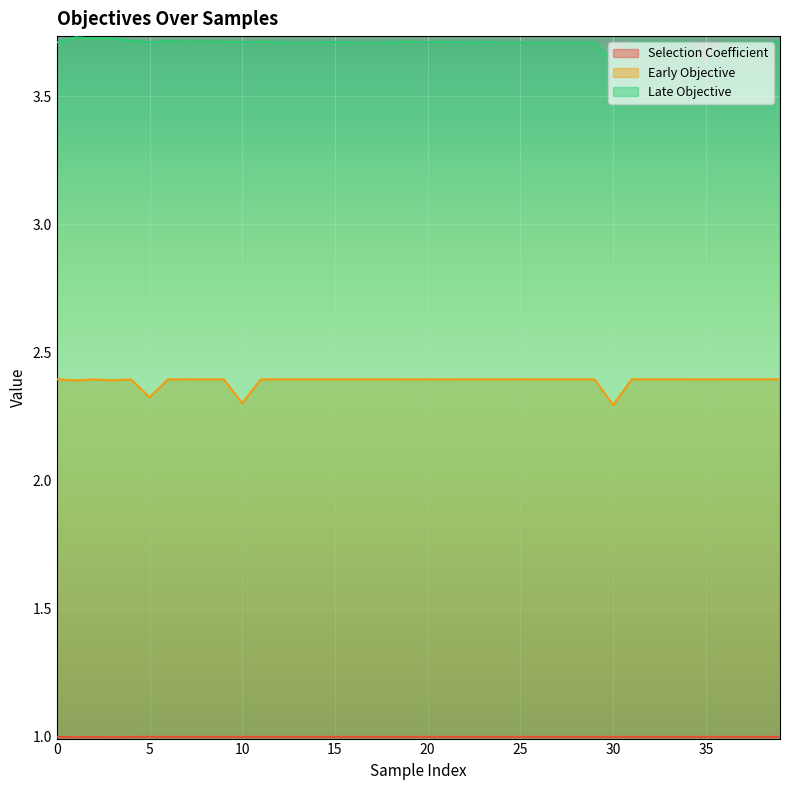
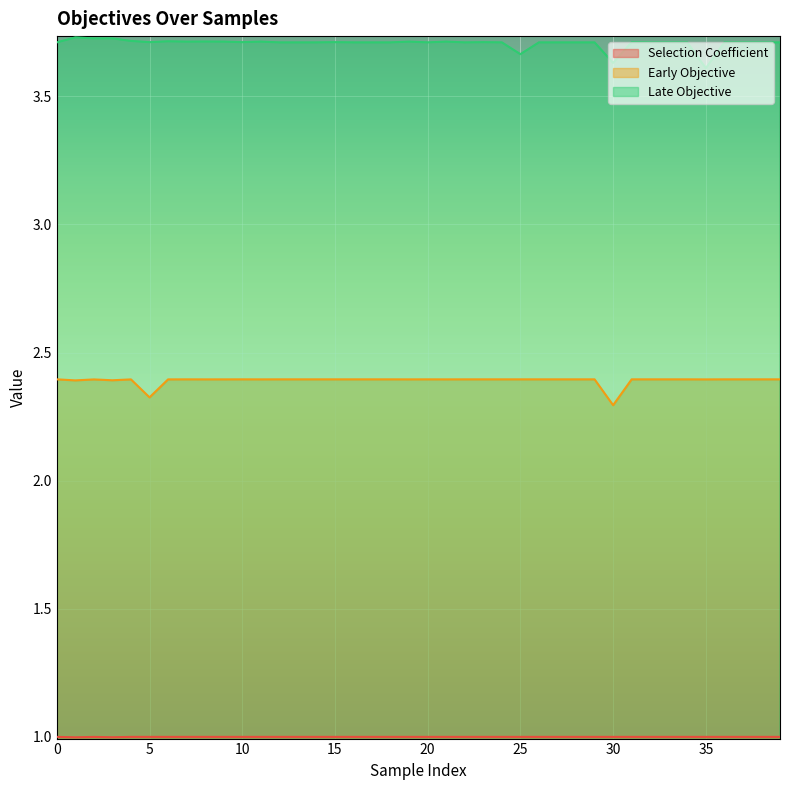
Early Objective, 10: 2.30 -> 2.40
Late Objective, 25: 3.71 -> 3.66
